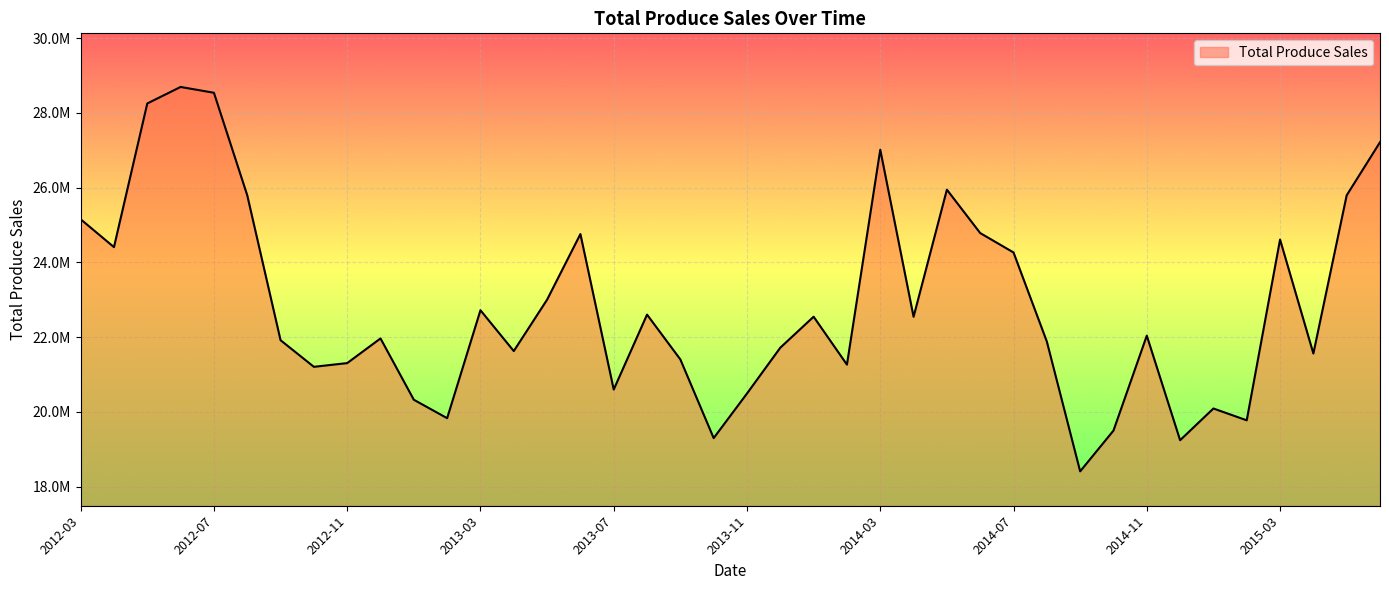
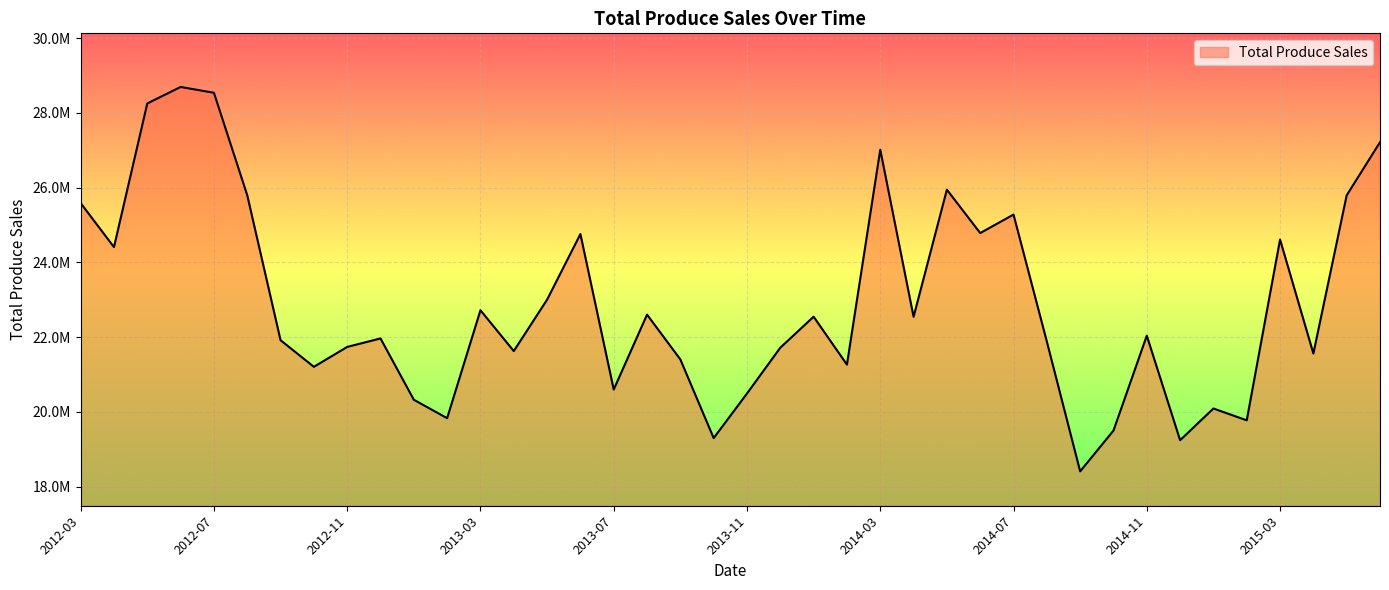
2012-03: 25200000 -> 25600000
2012-11: 21300000 -> 21700000
2014-07: 24300000 -> 25300000
